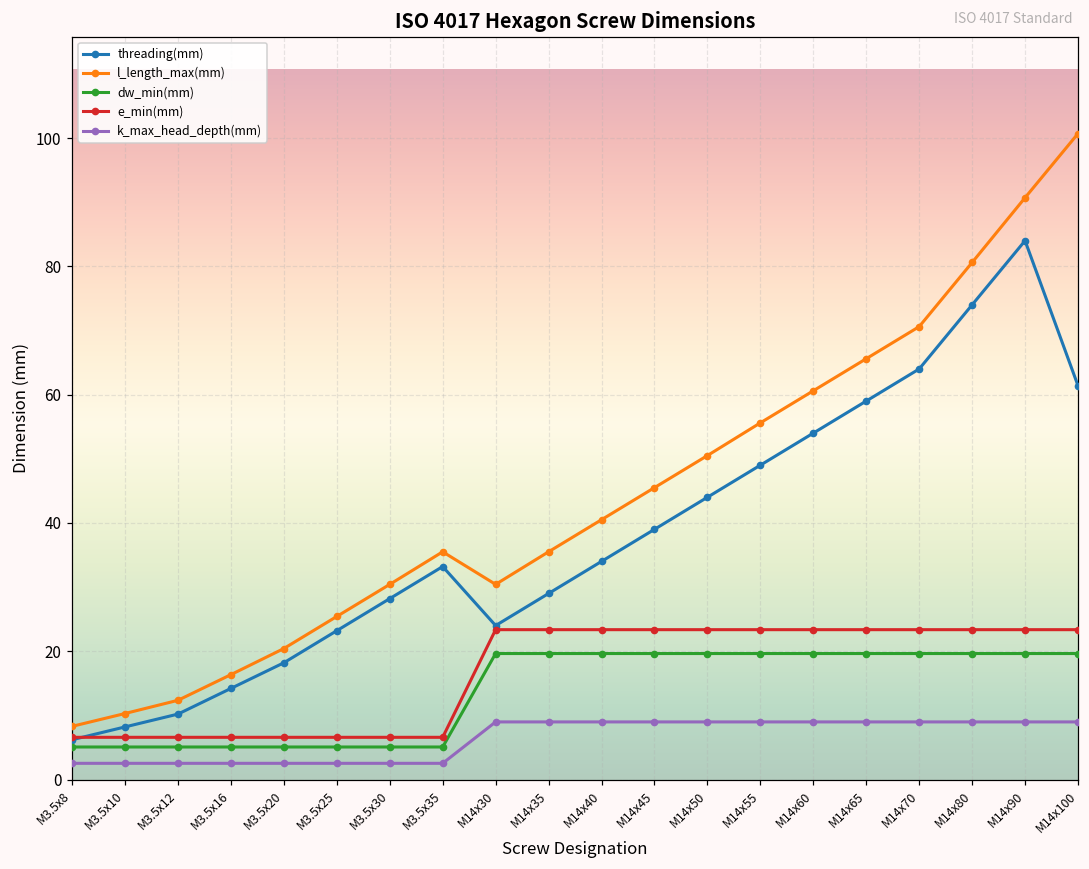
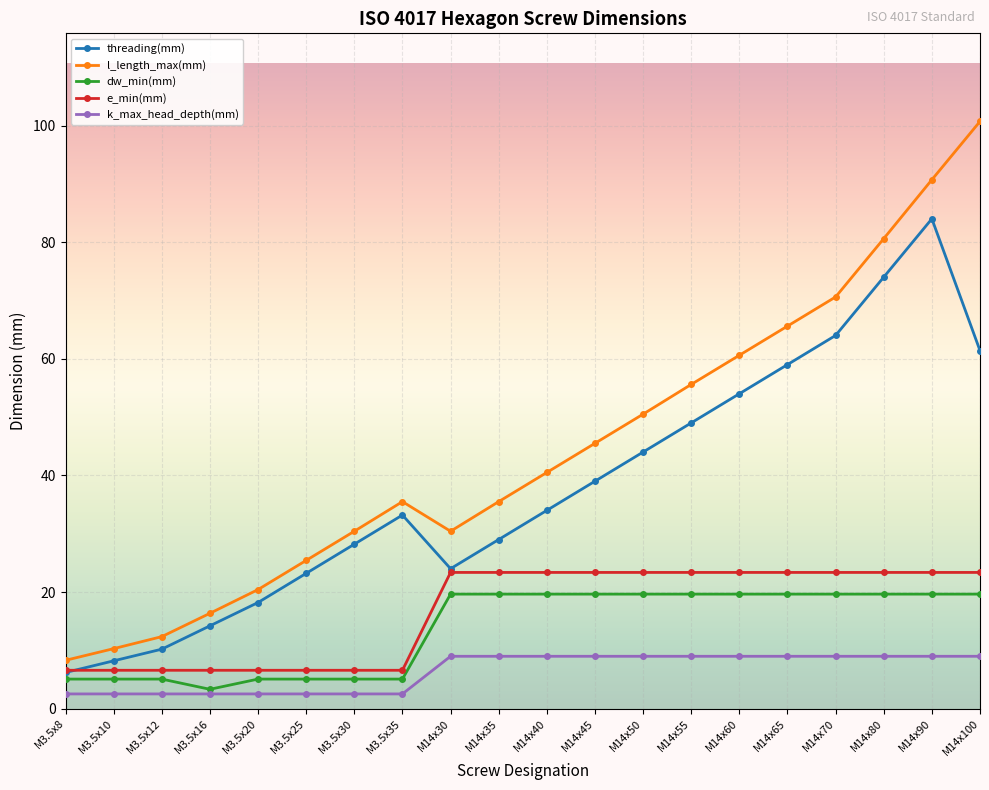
dw_min(mm), M3.5x16: 5 -> 3
